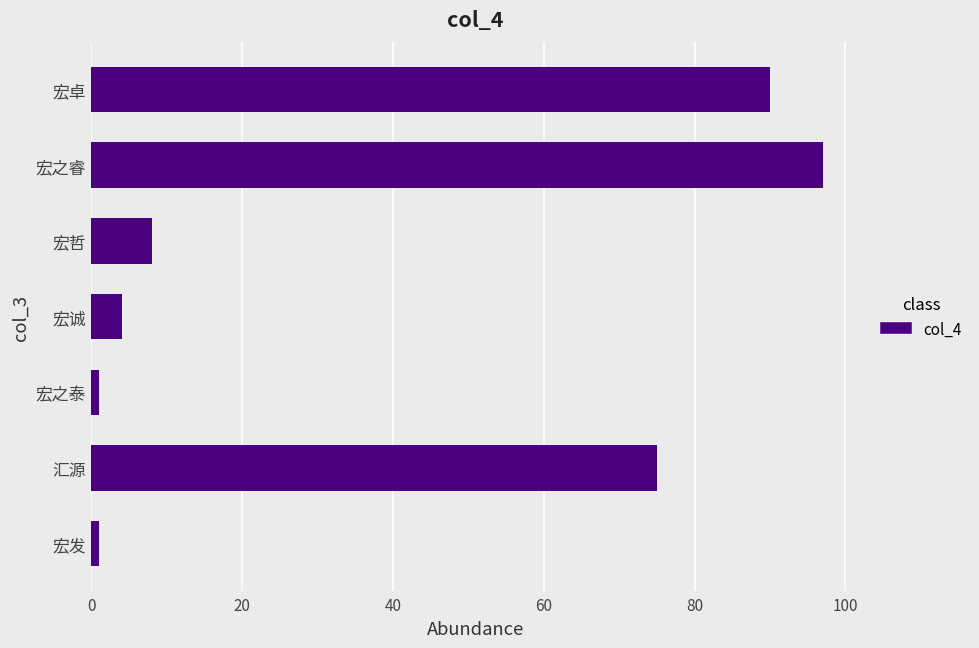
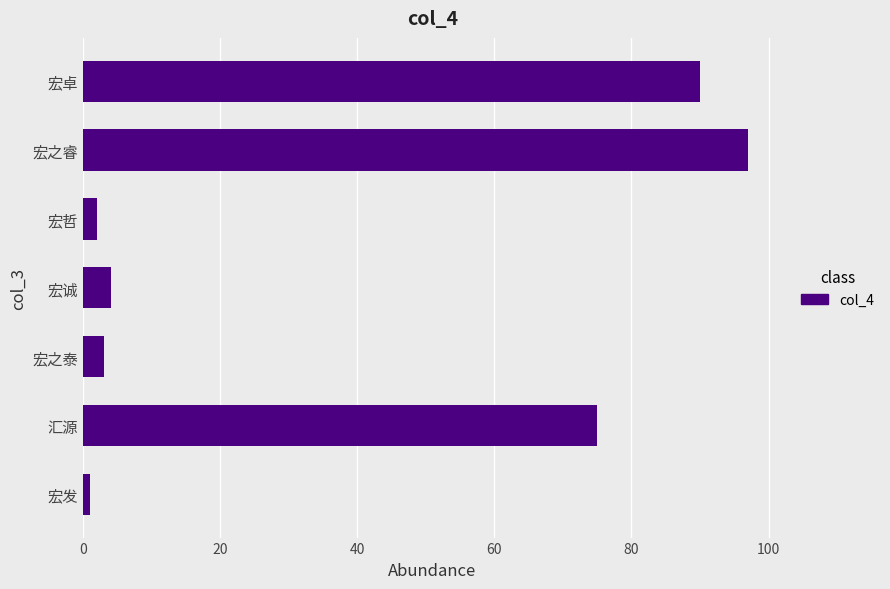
宏哲: 8 -> 2
宏之泰: 1 -> 3
